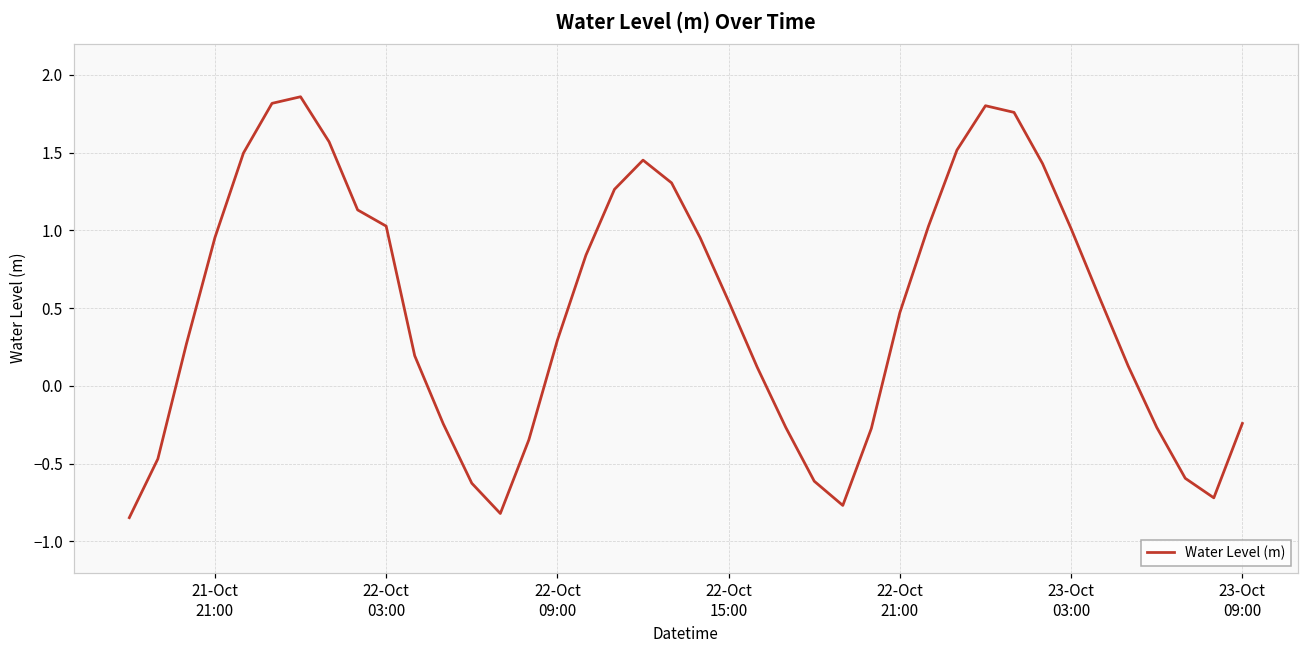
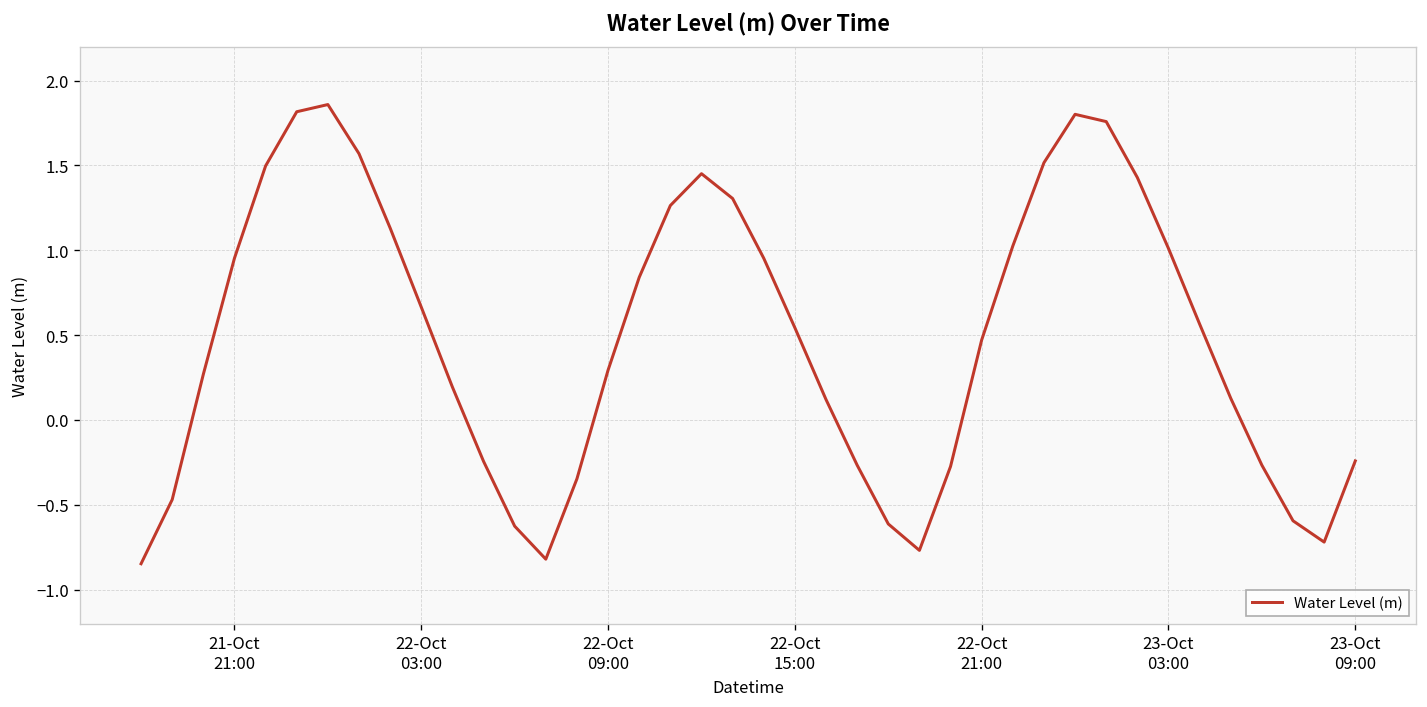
22-Oct 03:00: 1.03 -> 0.67
